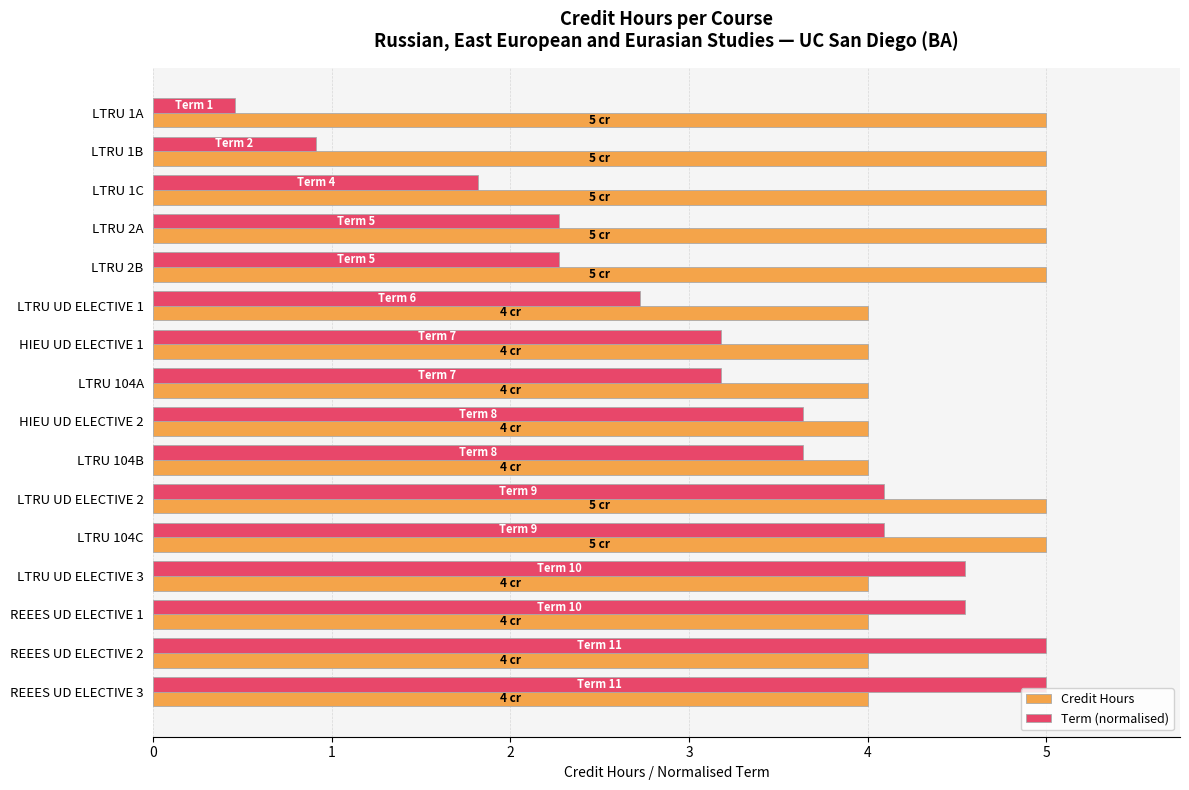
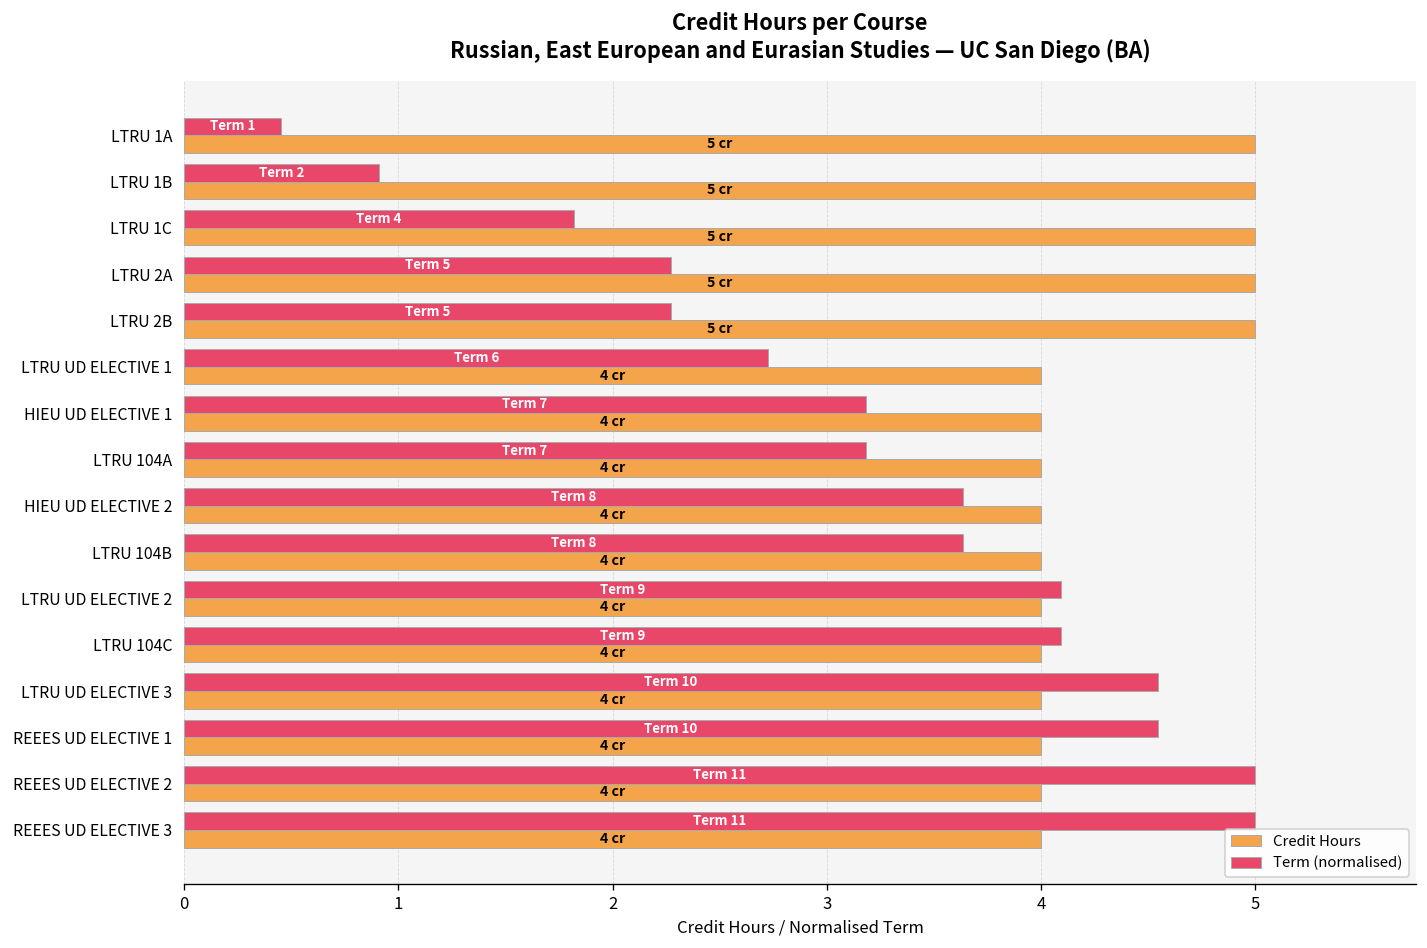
Credit Hours, LTRU UD ELECTIVE 2: 5 -> 4
Credit Hours, LTRU 104C: 5 -> 4
